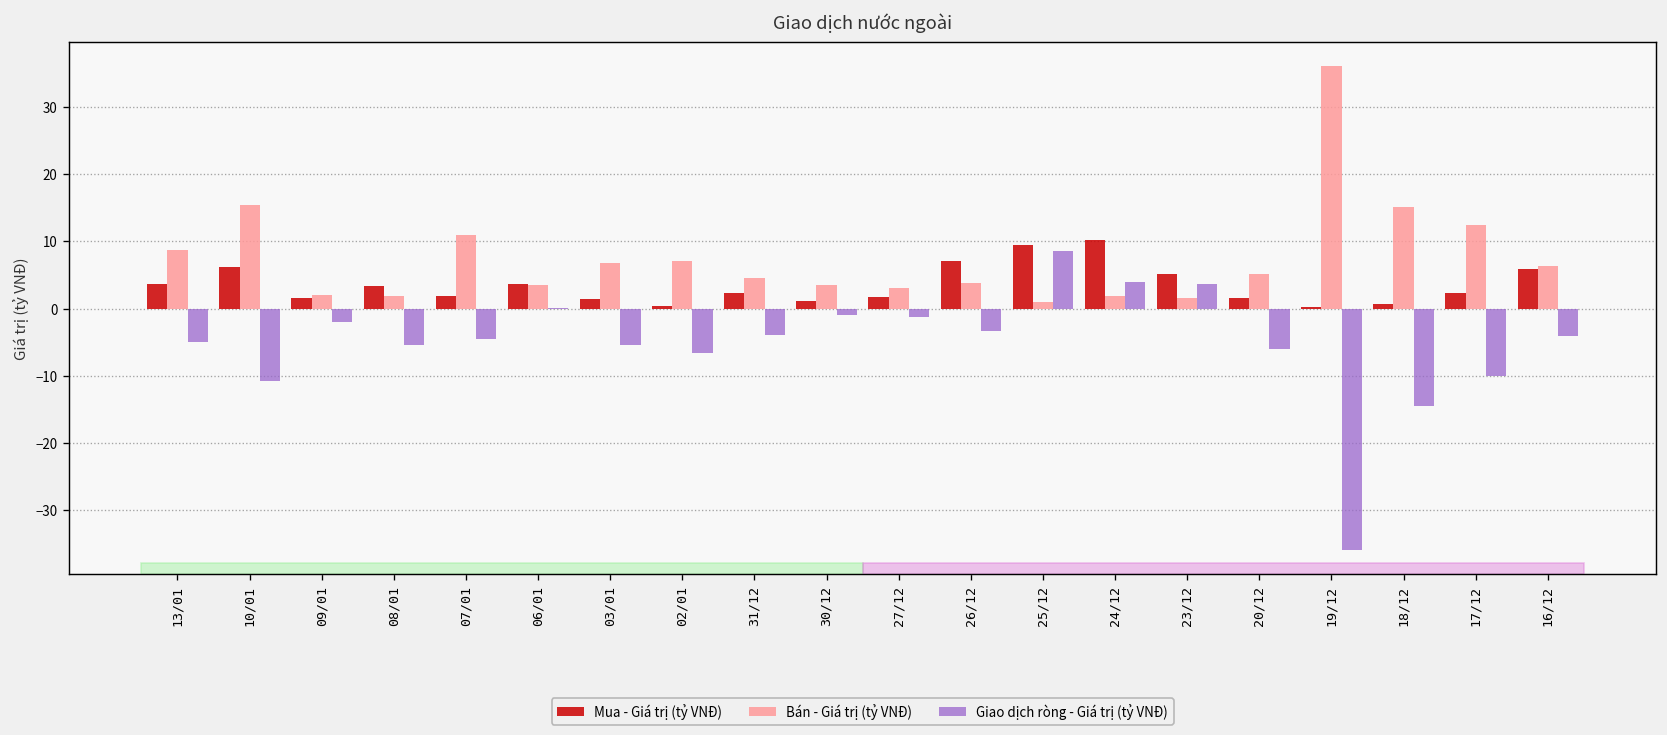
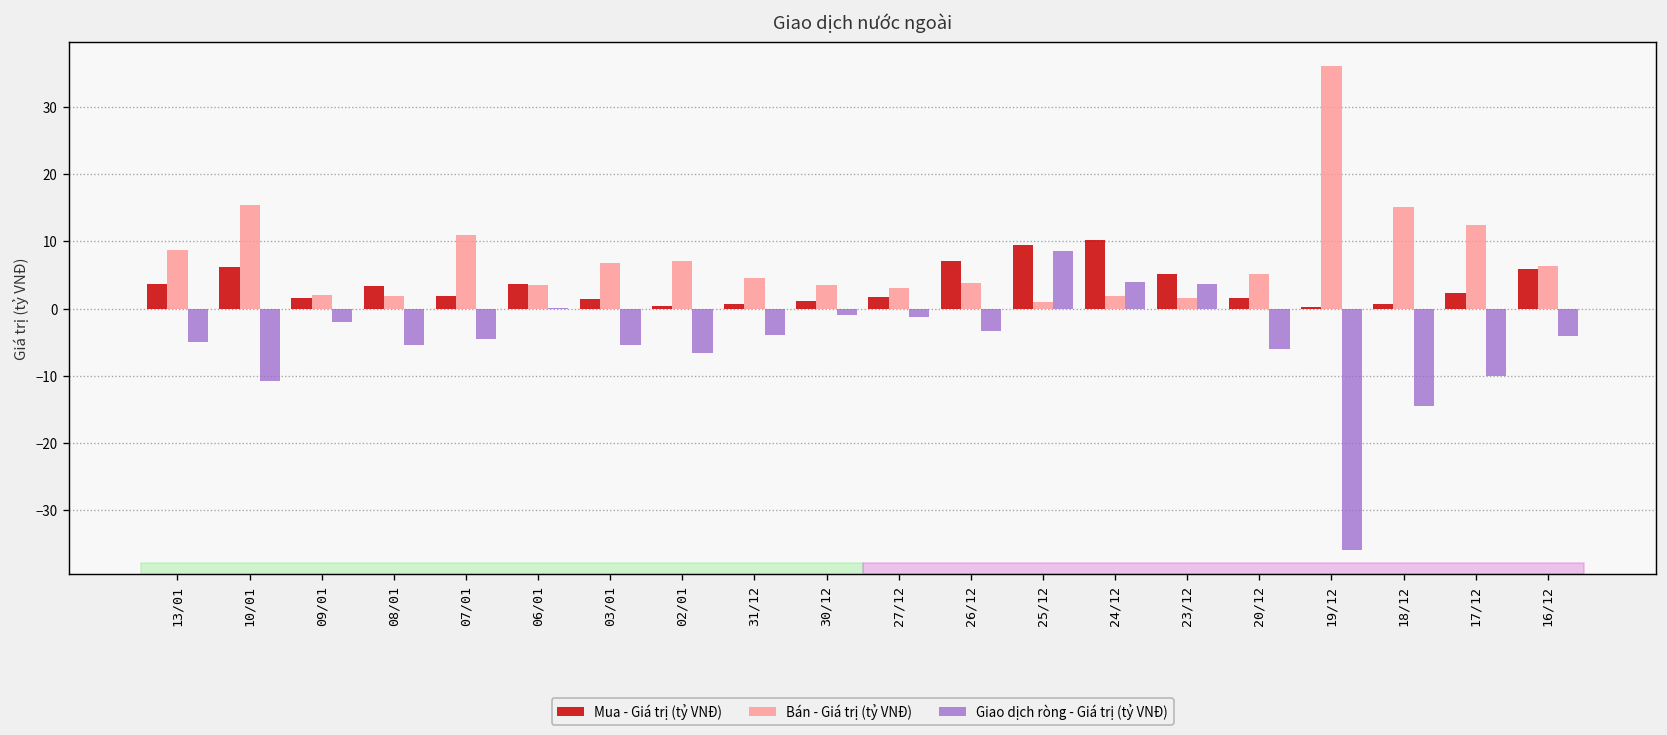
Mua - Giá trị (tỷ VNĐ), 31/12: 2 -> 1
